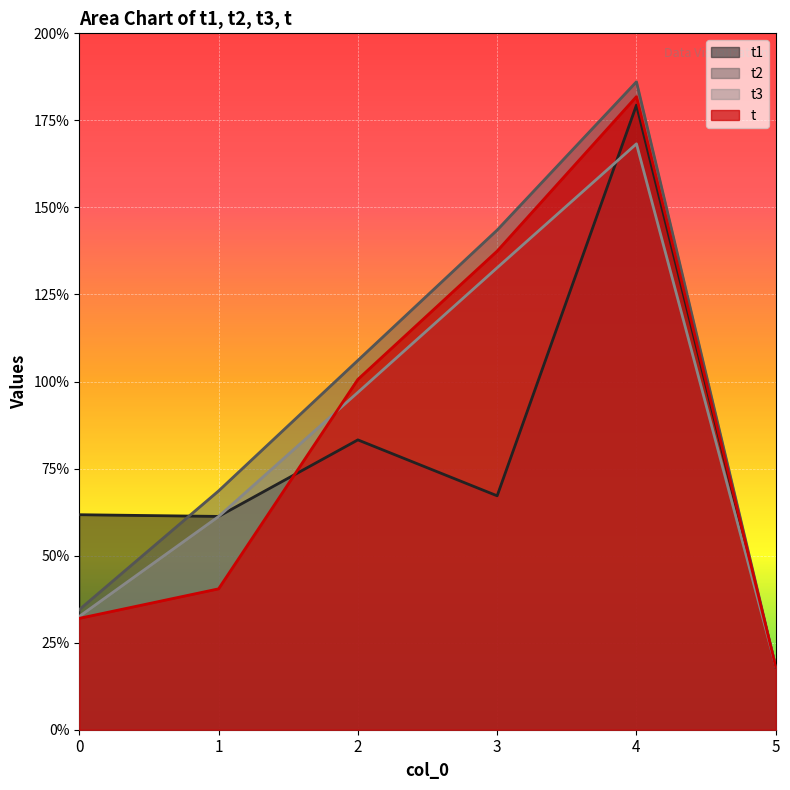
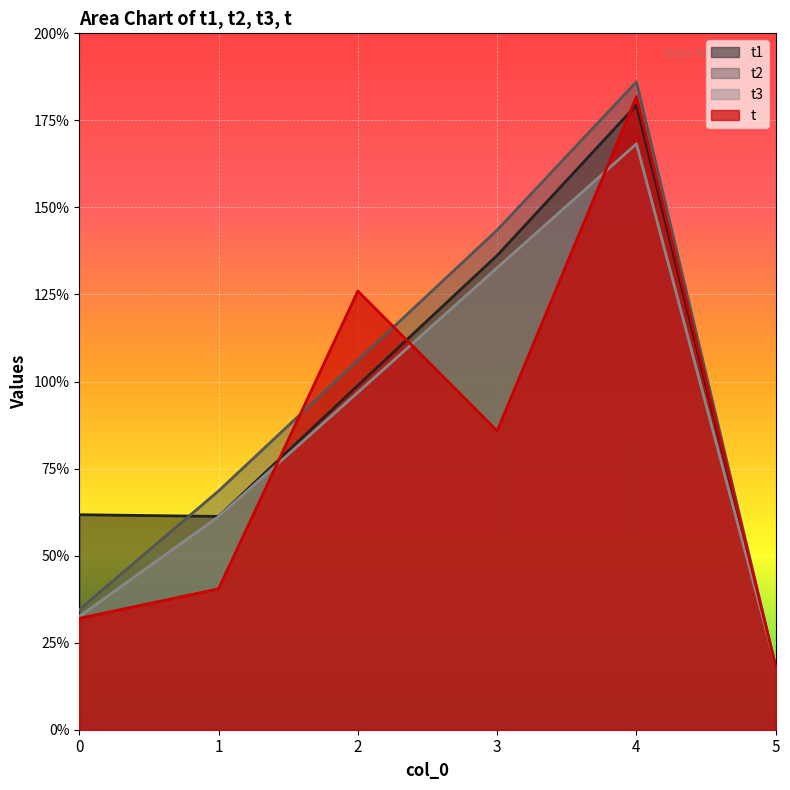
t1, 2: 83% -> 99%
t, 2: 101% -> 126%
t1, 3: 67% -> 136%
t, 3: 137% -> 86%
